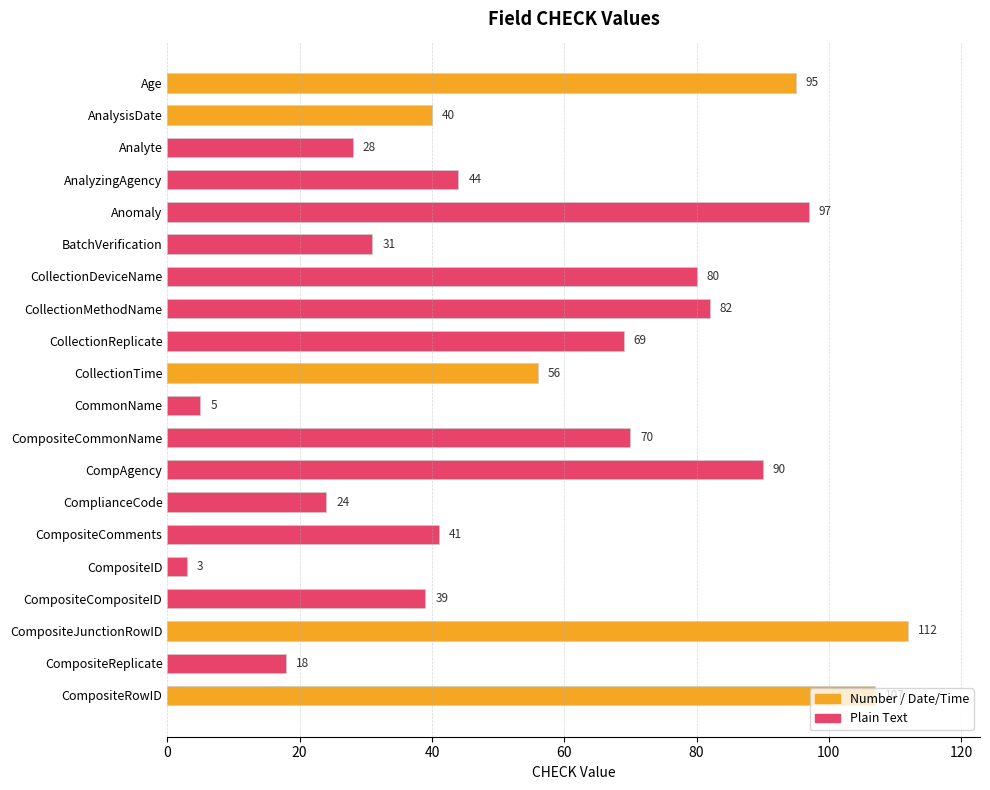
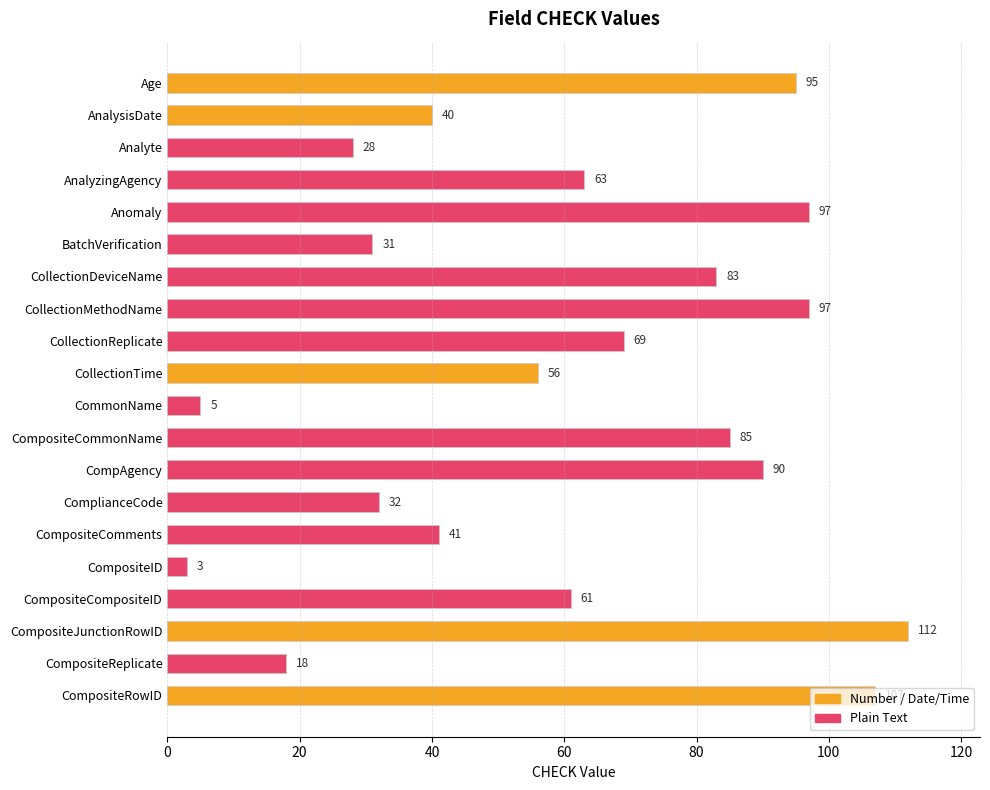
AnalyzingAgency: 44 -> 63
CollectionDeviceName: 80 -> 83
CollectionMethodName: 82 -> 97
CompositeCommonName: 70 -> 85
ComplianceCode: 24 -> 32
CompositeCompositeID: 39 -> 61
